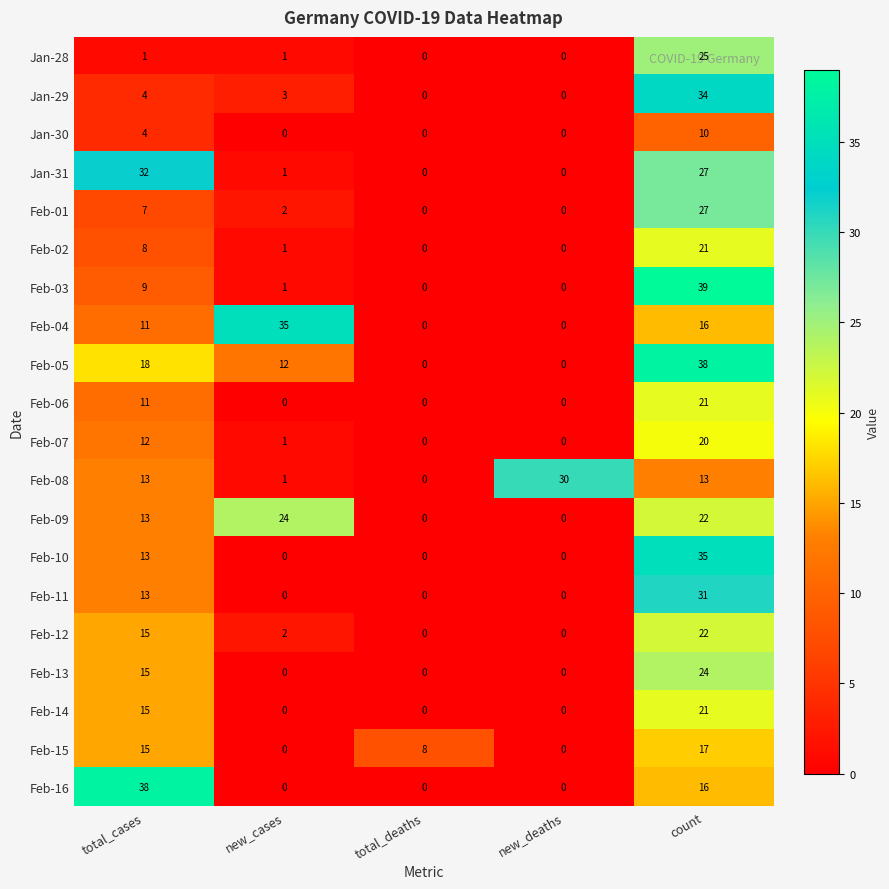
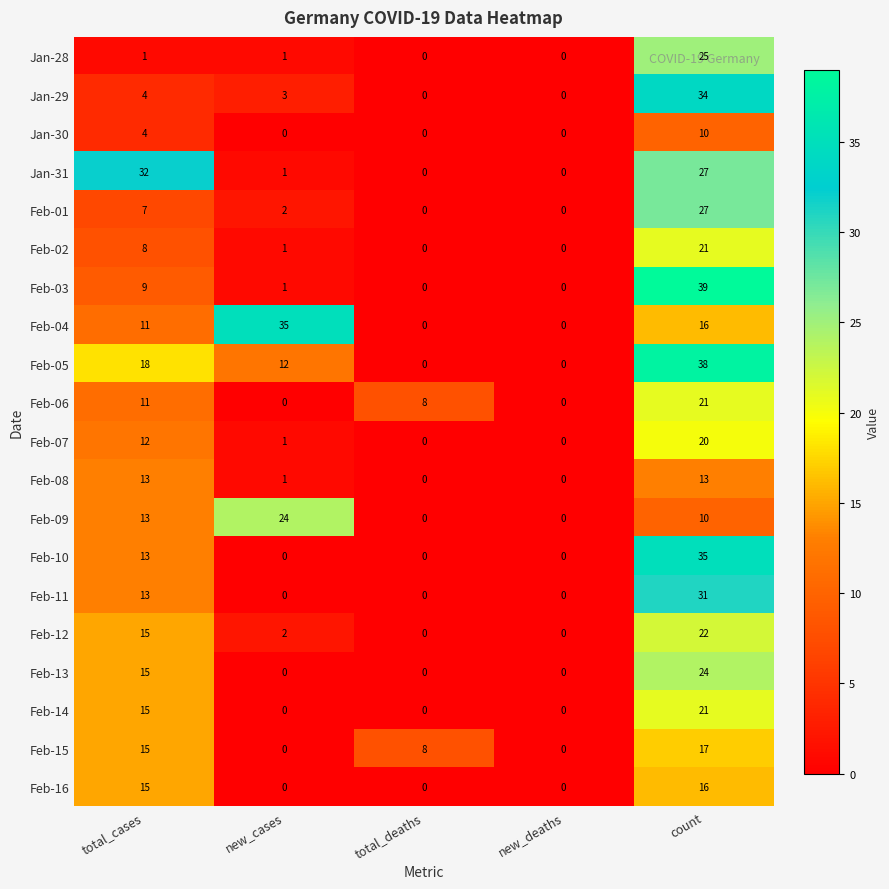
Feb-06, total_deaths: 0 -> 8
Feb-08, new_deaths: 30 -> 0
Feb-09, count: 22 -> 10
Feb-16, total_cases: 38 -> 15
